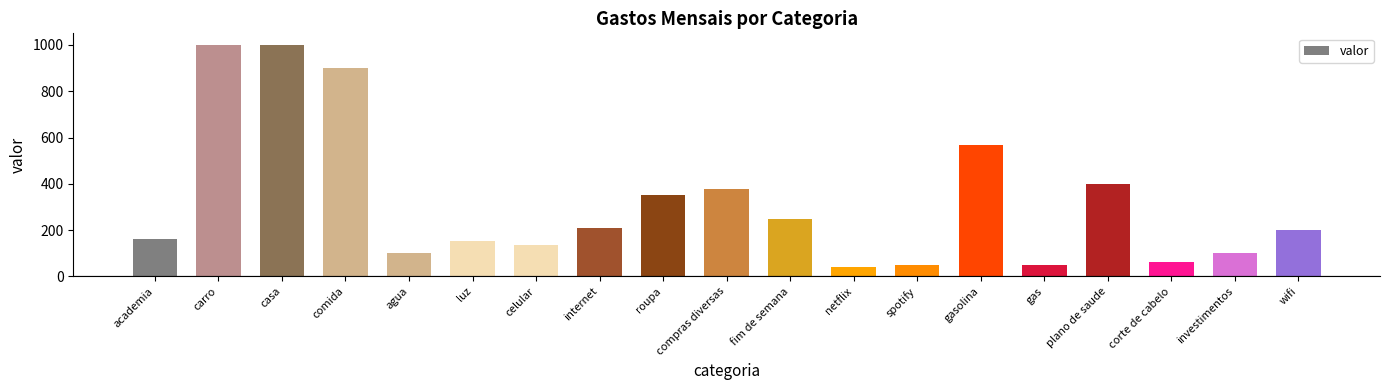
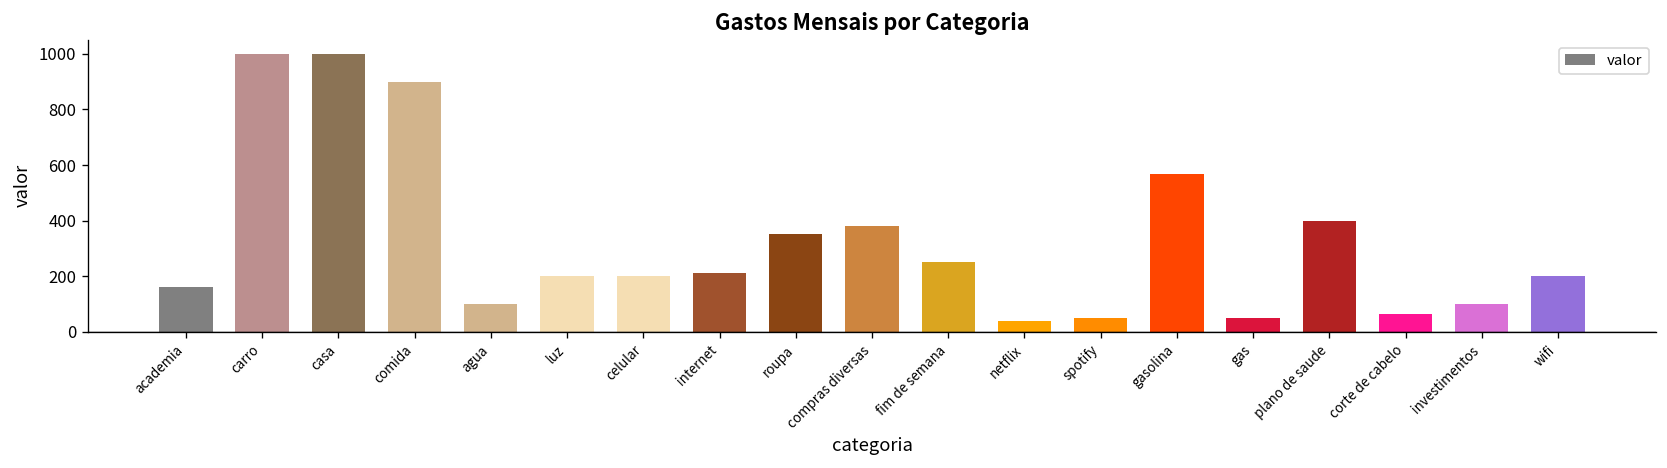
luz: 150 -> 200
celular: 140 -> 200
